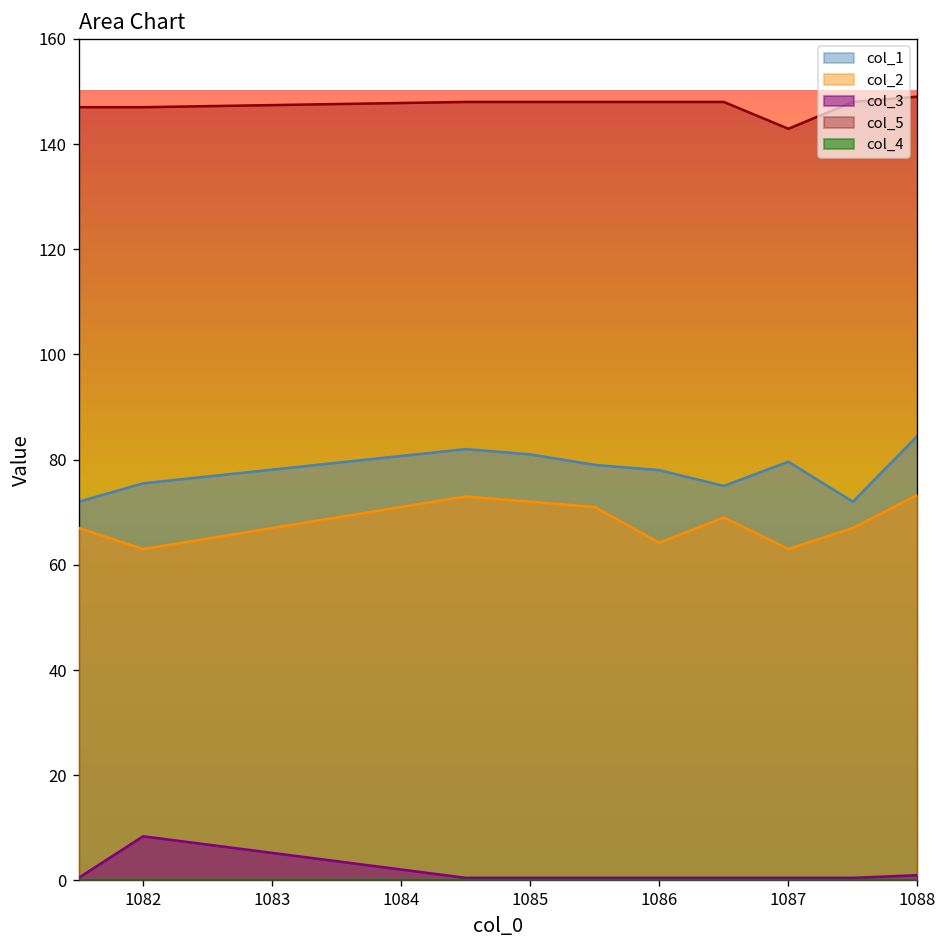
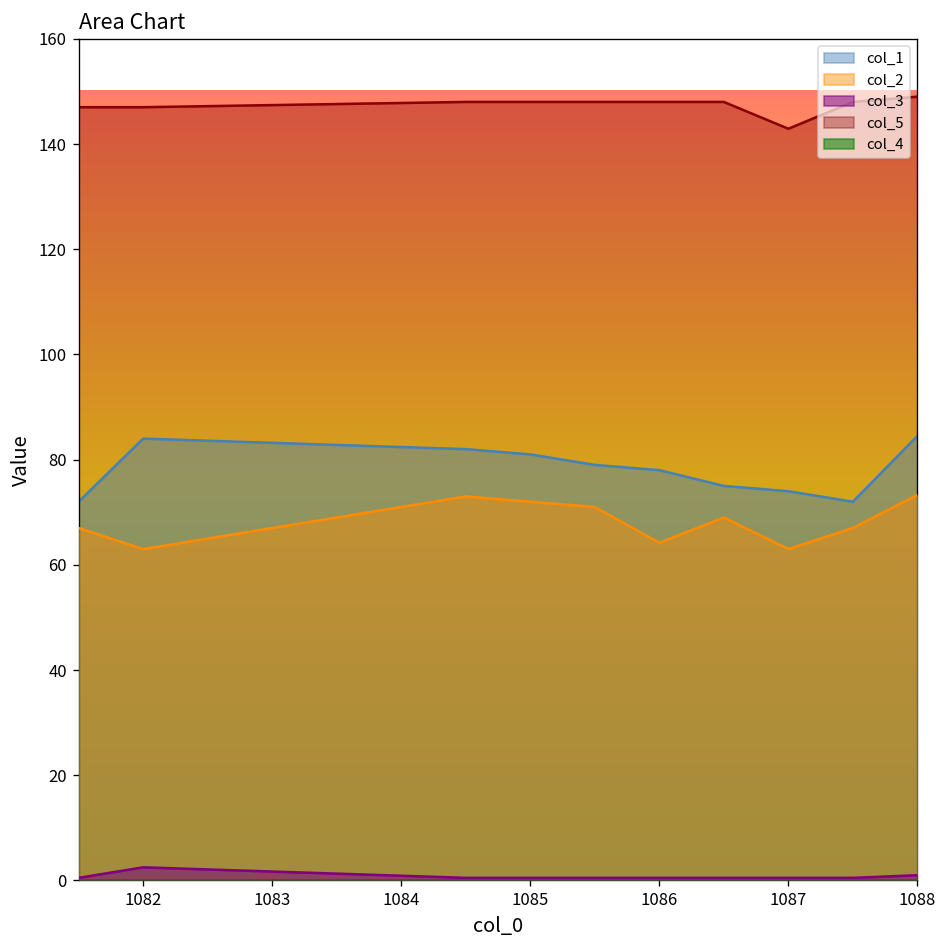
col_1, 1082: 76 -> 84
col_3, 1082: 8 -> 3
col_1, 1087: 80 -> 74
